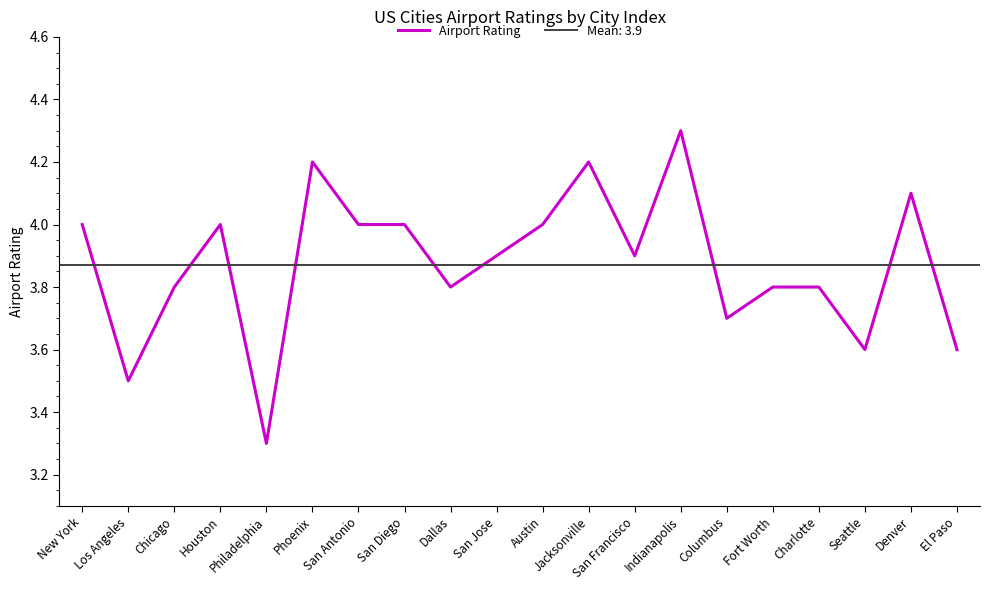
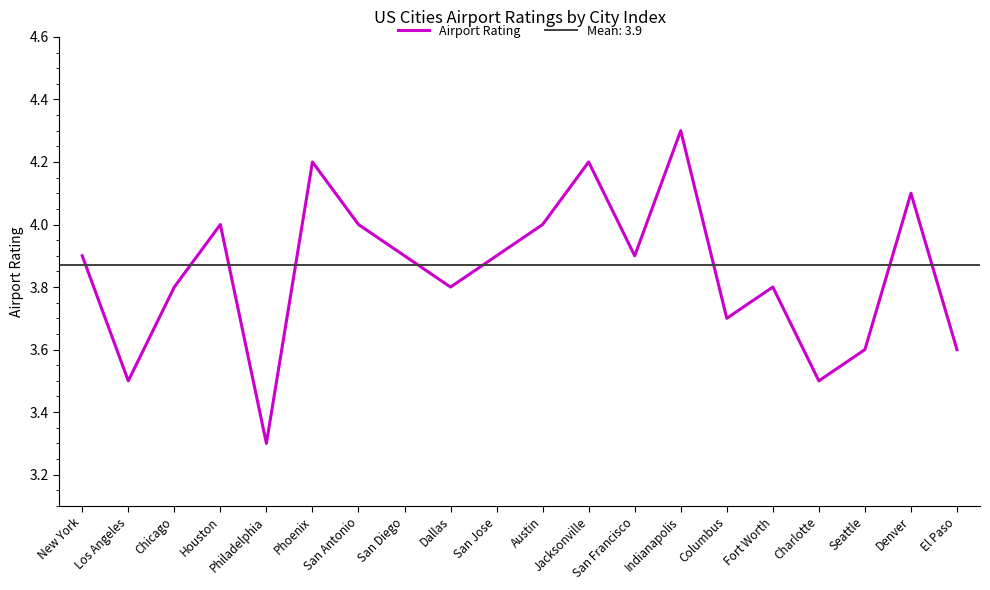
New York: 4.0 -> 3.9
San Diego: 4.0 -> 3.9
Charlotte: 3.8 -> 3.5
